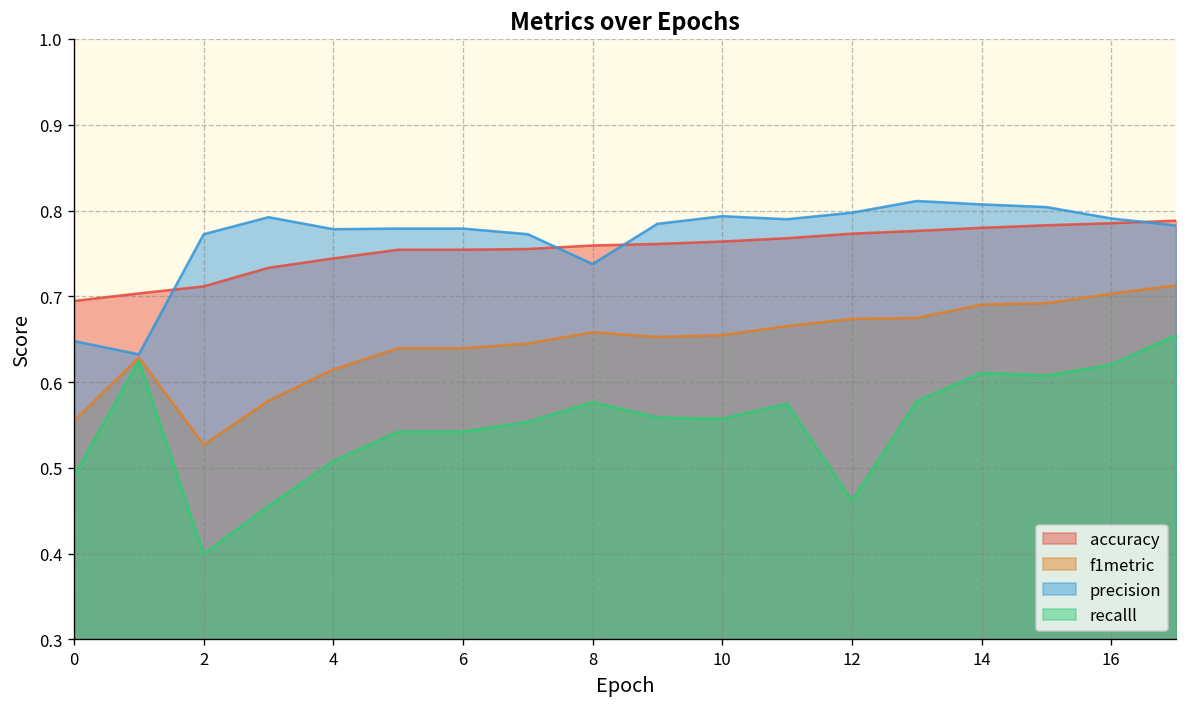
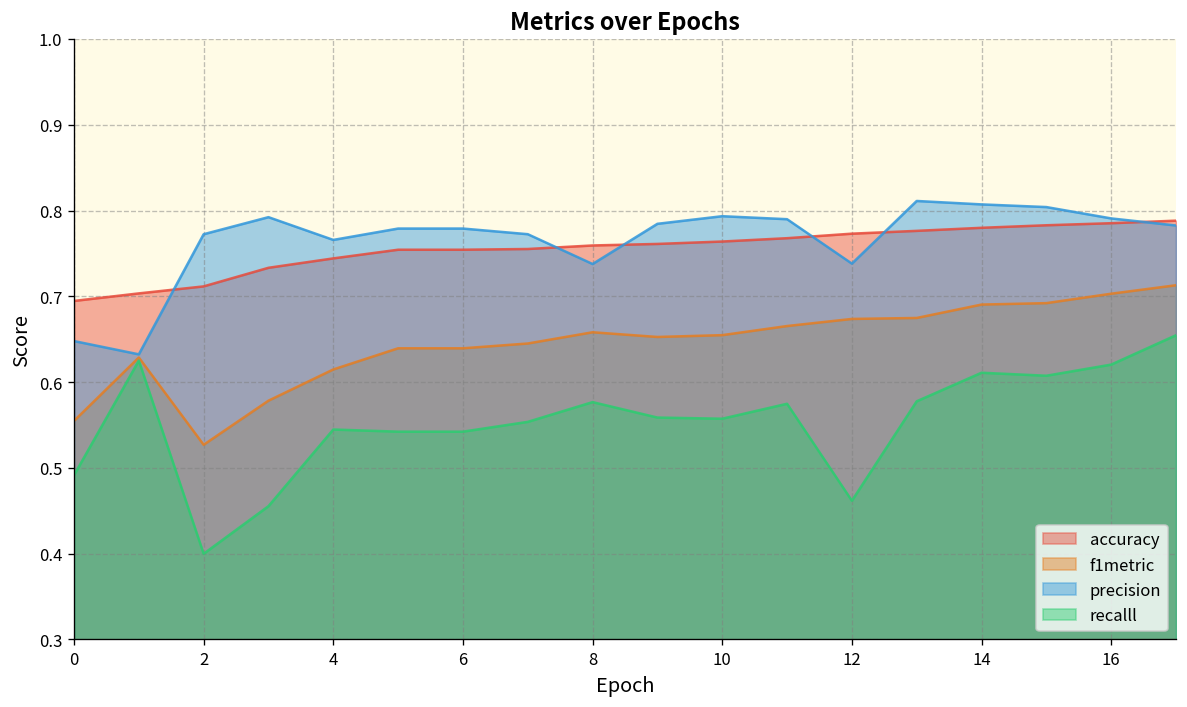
precision, 4: 0.78 -> 0.77
recalll, 4: 0.51 -> 0.54
precision, 12: 0.80 -> 0.74
